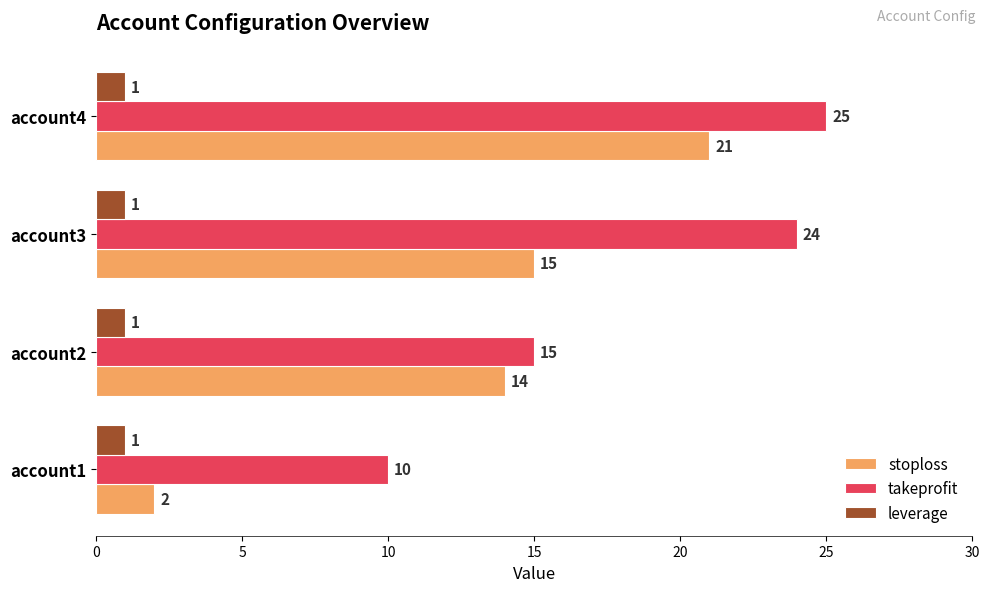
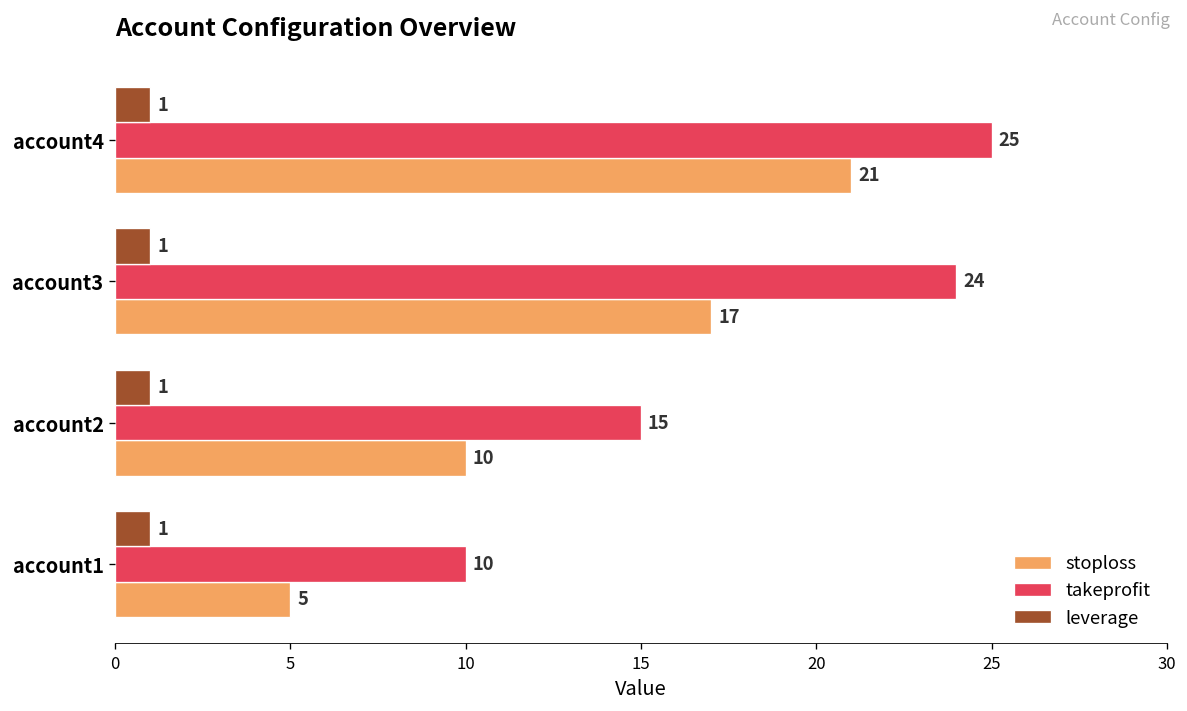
stoploss, account3: 15 -> 17
stoploss, account2: 14 -> 10
stoploss, account1: 2 -> 5
